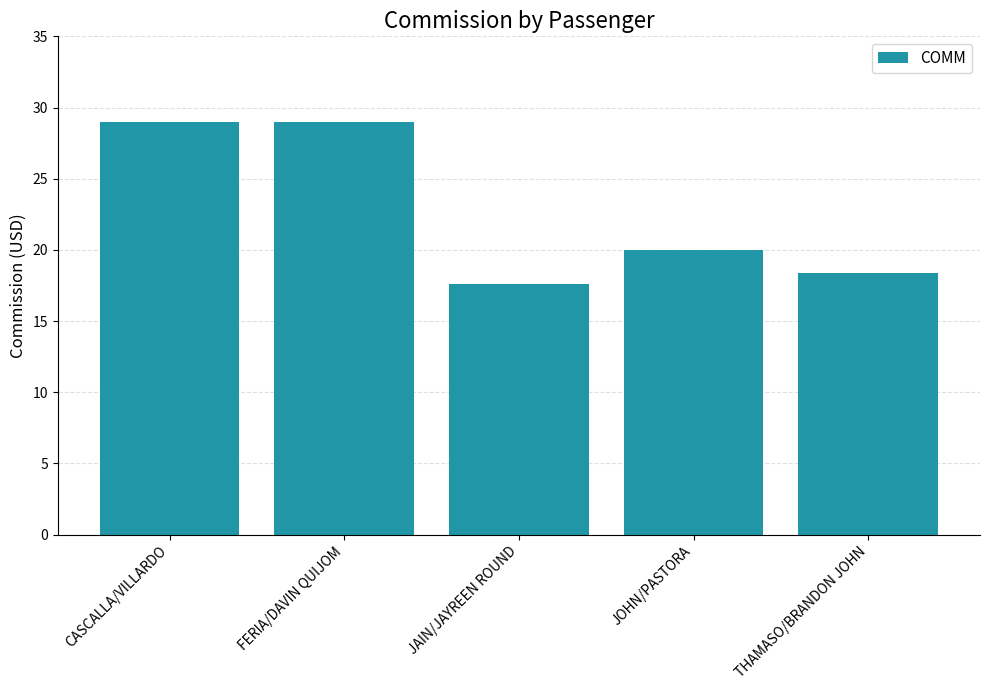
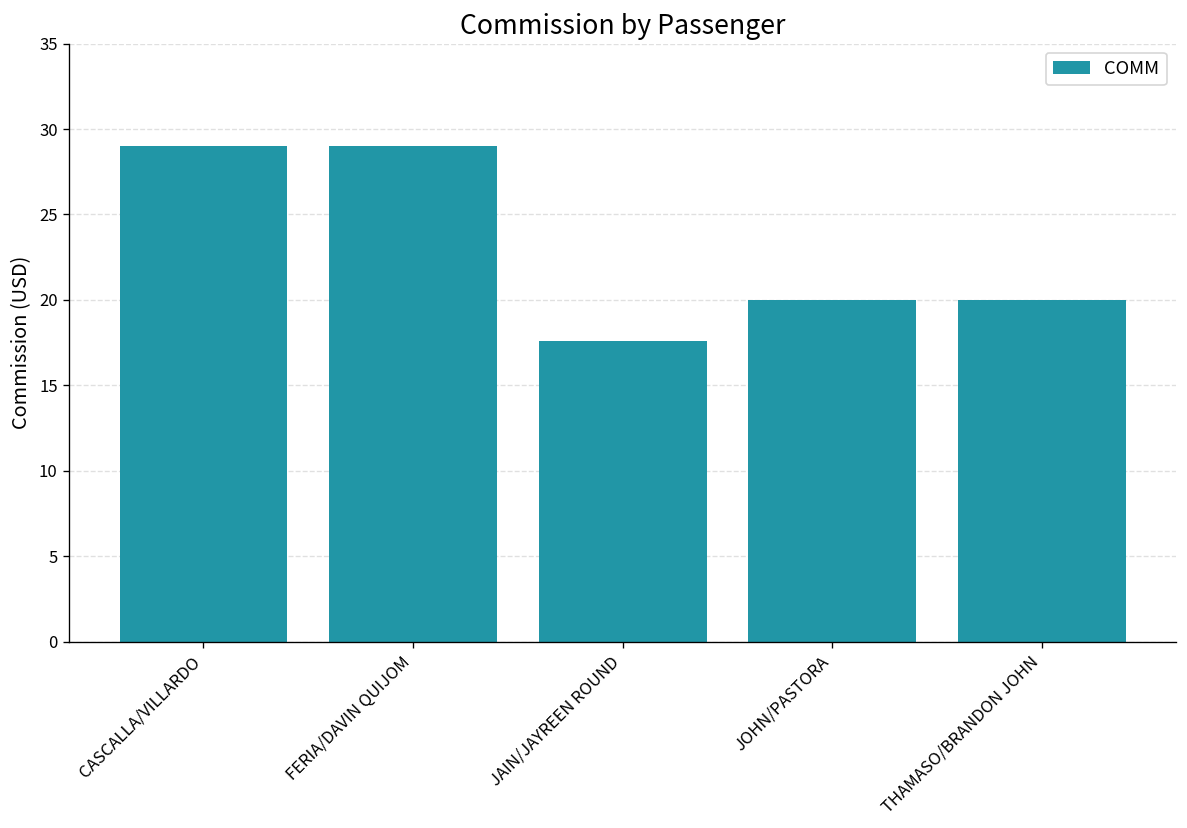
THAMASO/BRANDON JOHN: 18.4 -> 20.0
